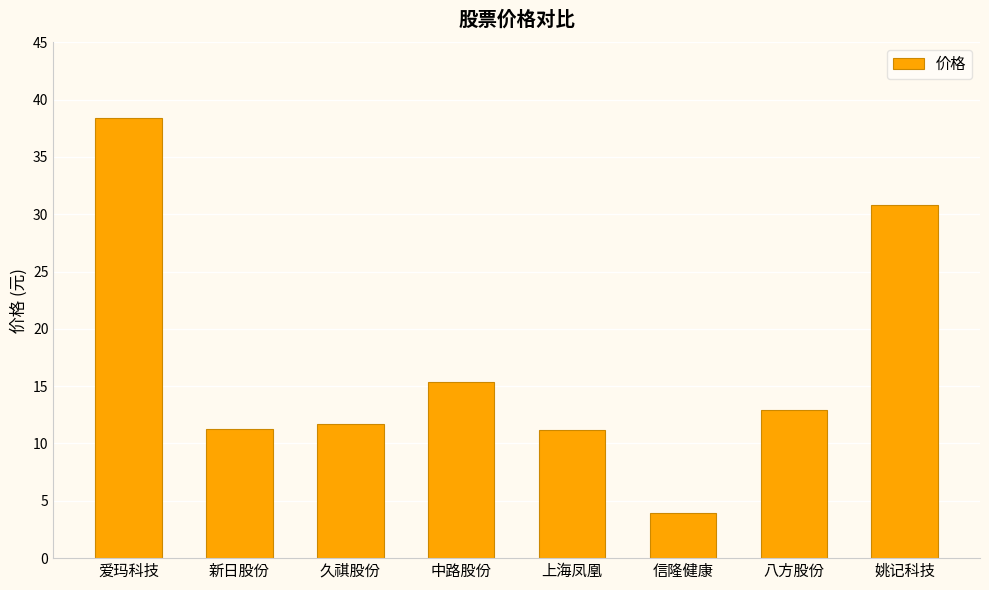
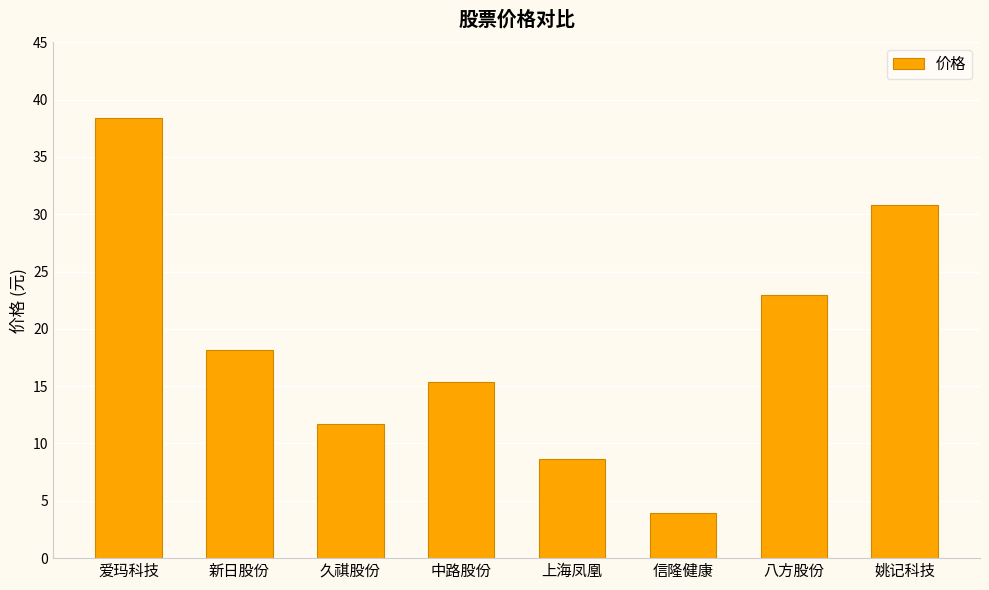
新日股份: 11.3 -> 18.2
上海凤凰: 11.2 -> 8.6
八方股份: 13.0 -> 23.0
